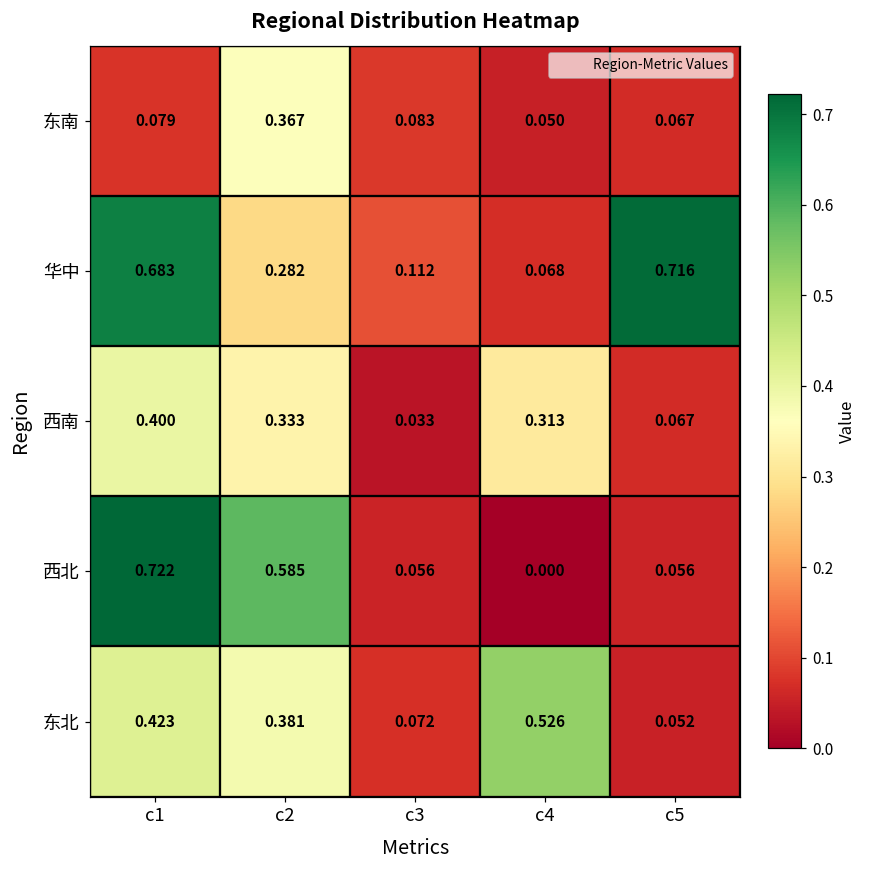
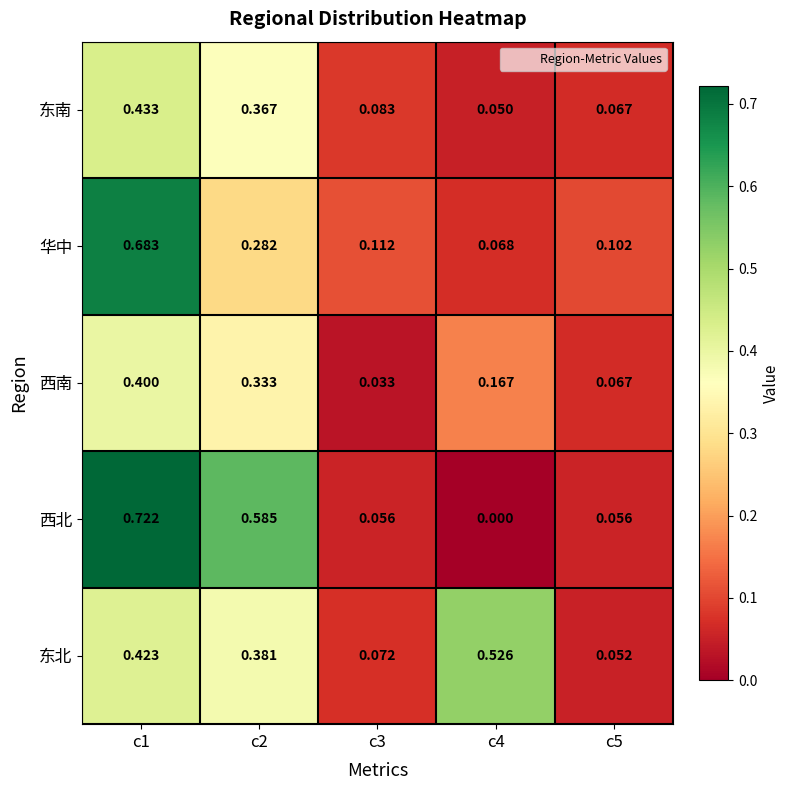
东南, c1: 0.079 -> 0.433
华中, c5: 0.716 -> 0.102
西南, c4: 0.313 -> 0.167
